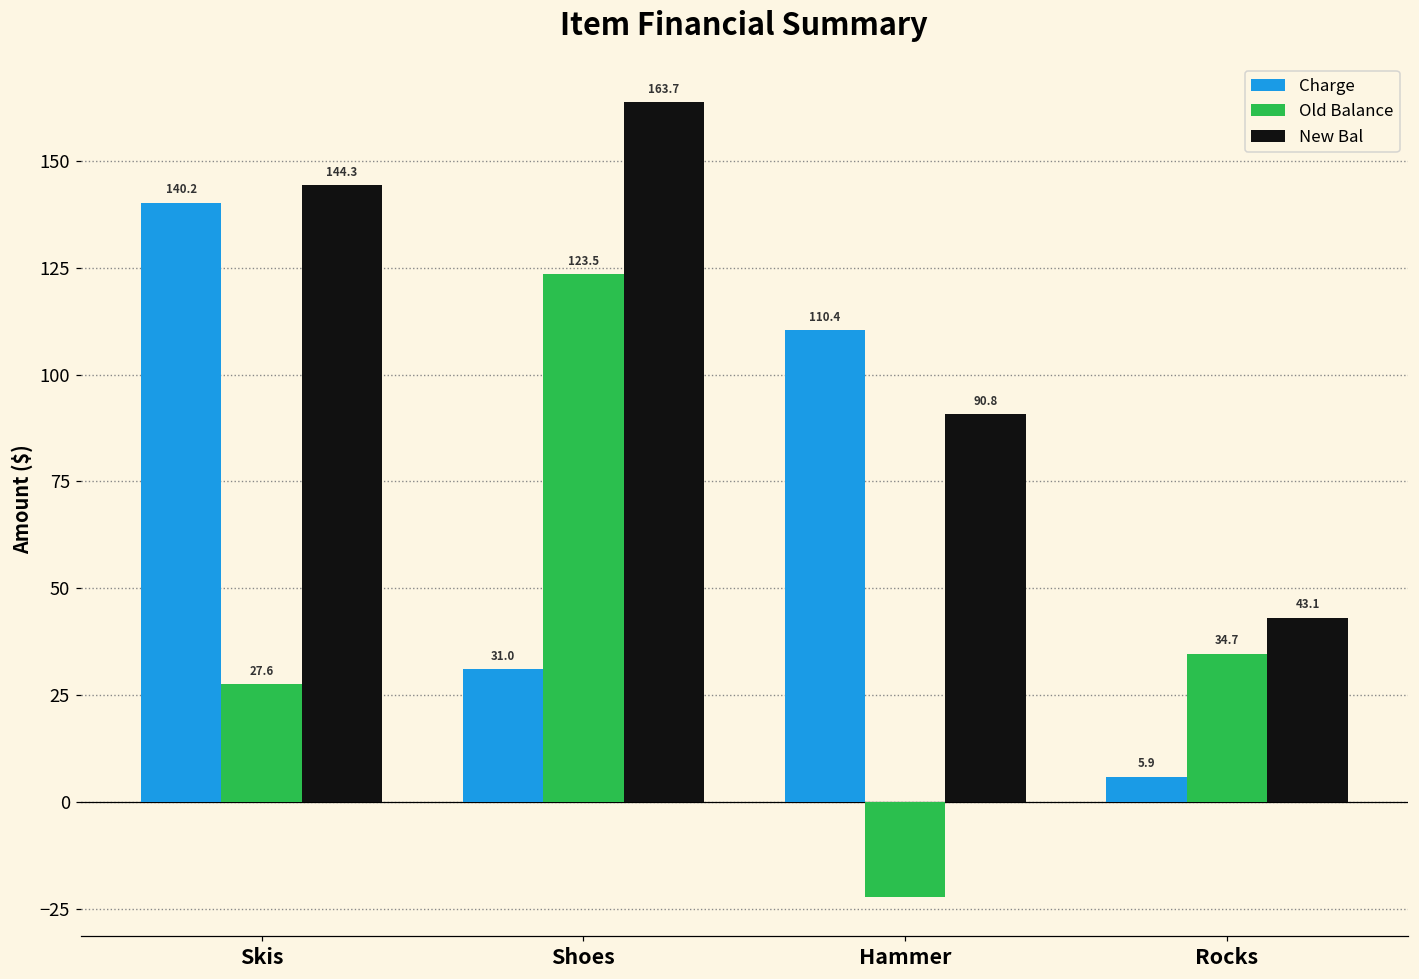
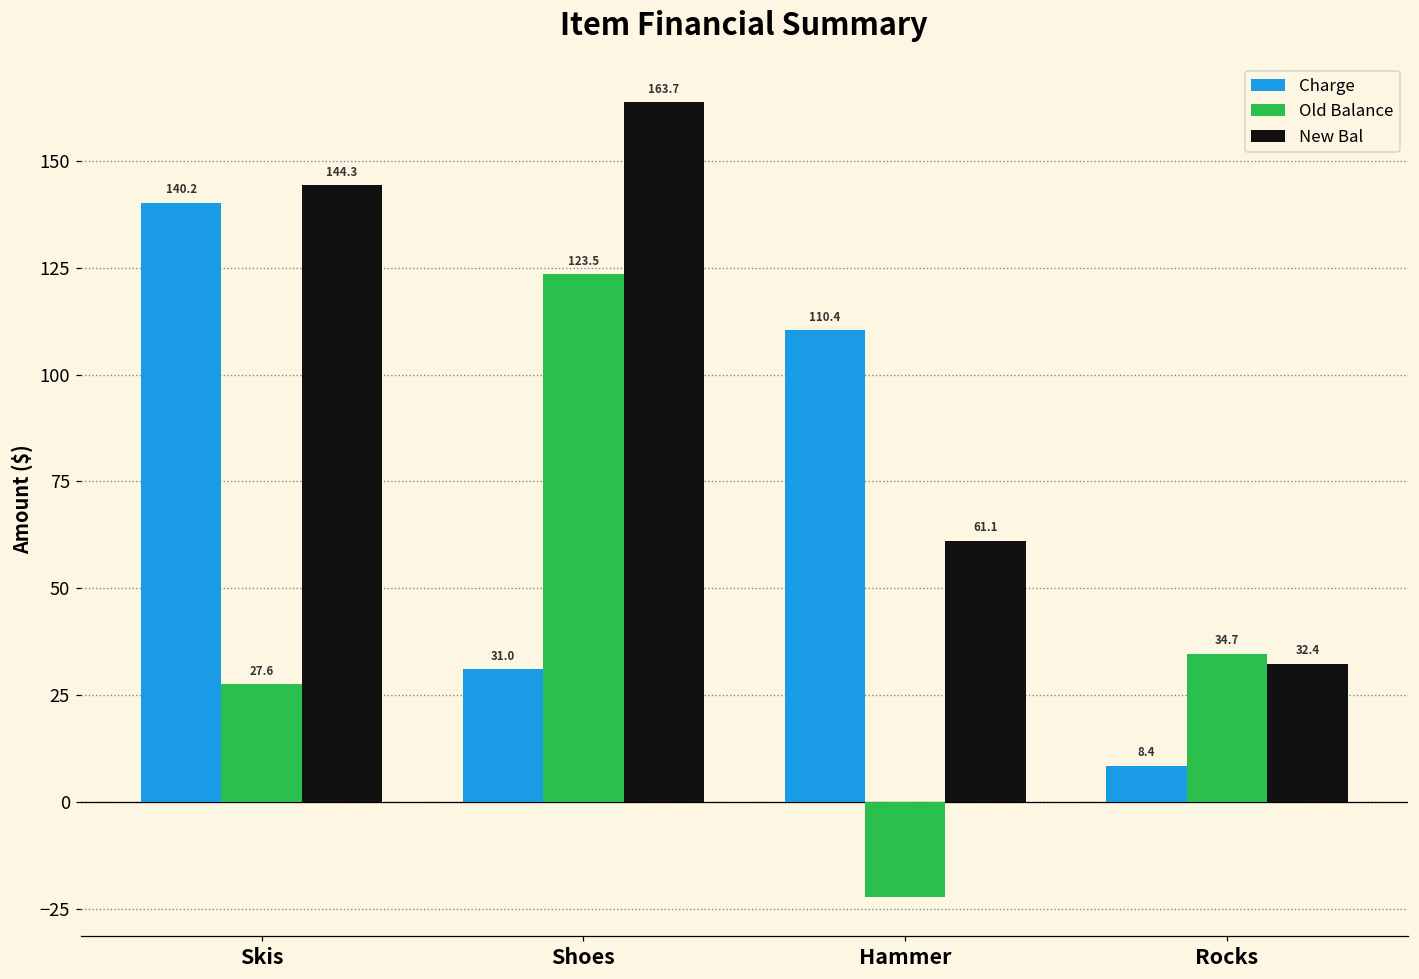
New Bal, Hammer: 90.8 -> 61.1
Charge, Rocks: 5.9 -> 8.4
New Bal, Rocks: 43.1 -> 32.4
